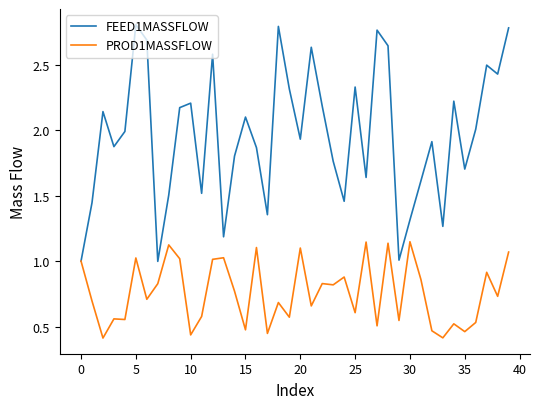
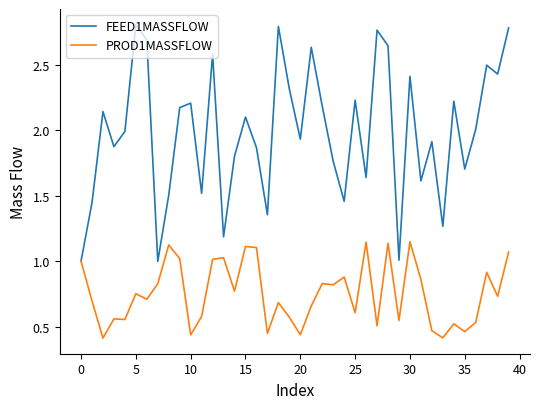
PROD1MASSFLOW, 5: 1.02 -> 0.75
PROD1MASSFLOW, 15: 0.48 -> 1.11
PROD1MASSFLOW, 20: 1.10 -> 0.44
FEED1MASSFLOW, 25: 2.33 -> 2.23
FEED1MASSFLOW, 30: 1.31 -> 2.41
